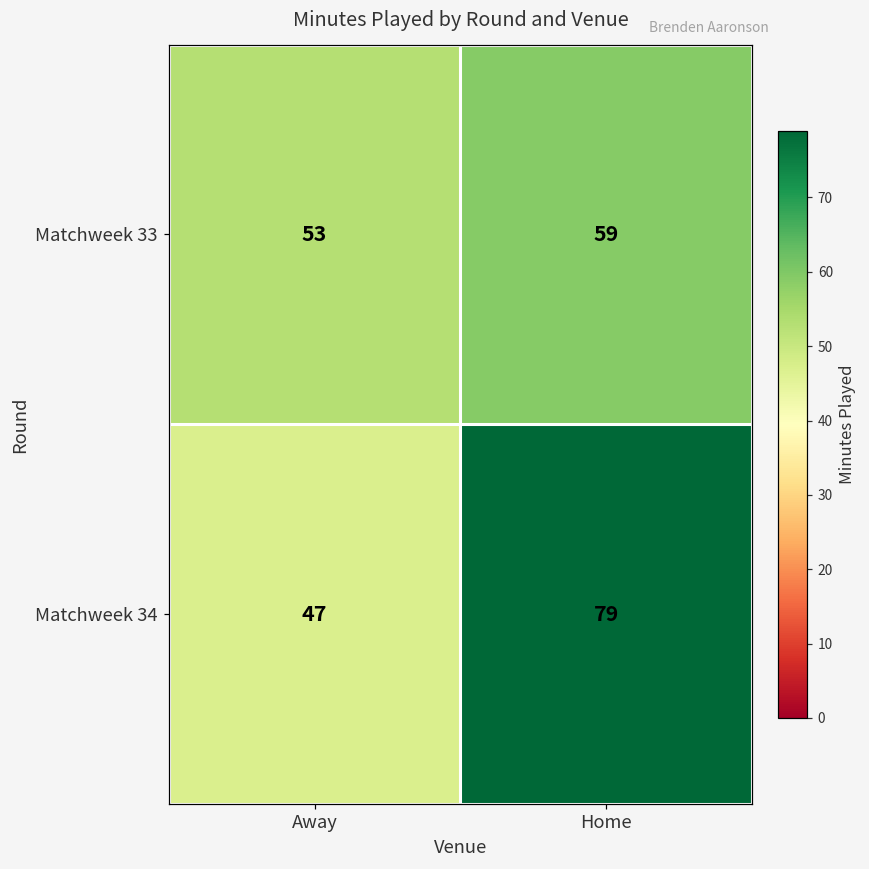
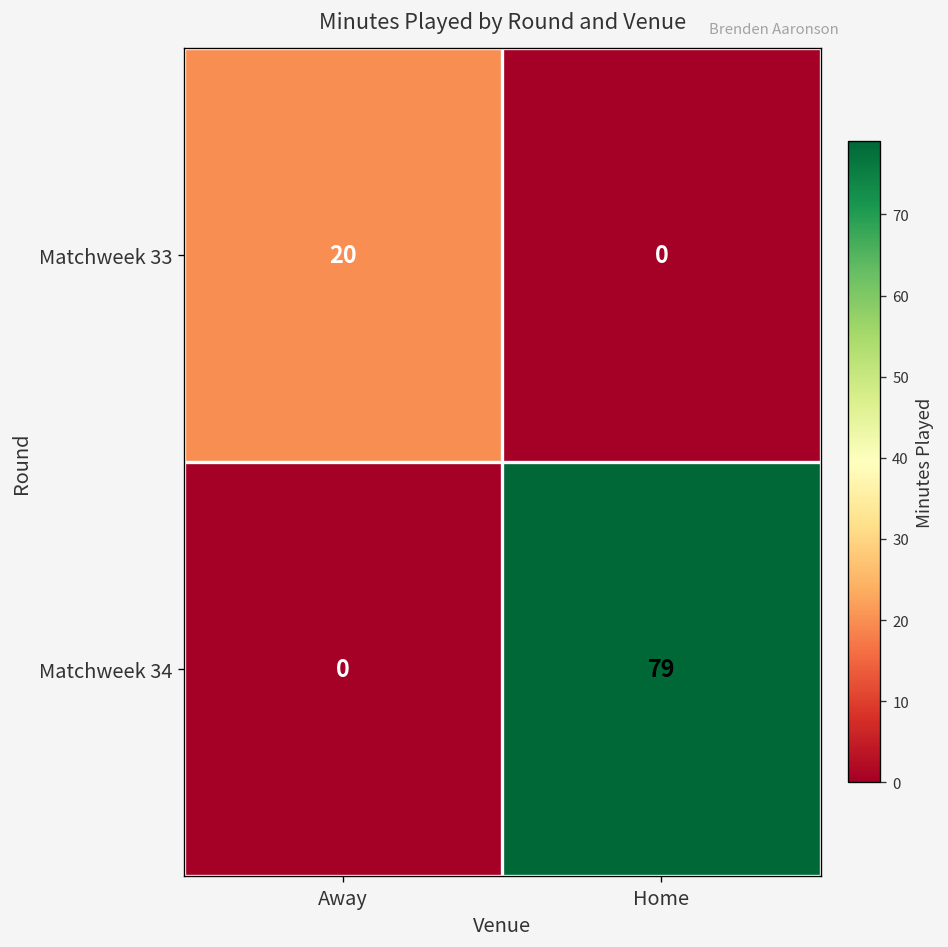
Matchweek 33, Away: 53 -> 20
Matchweek 33, Home: 59 -> 0
Matchweek 34, Away: 47 -> 0
